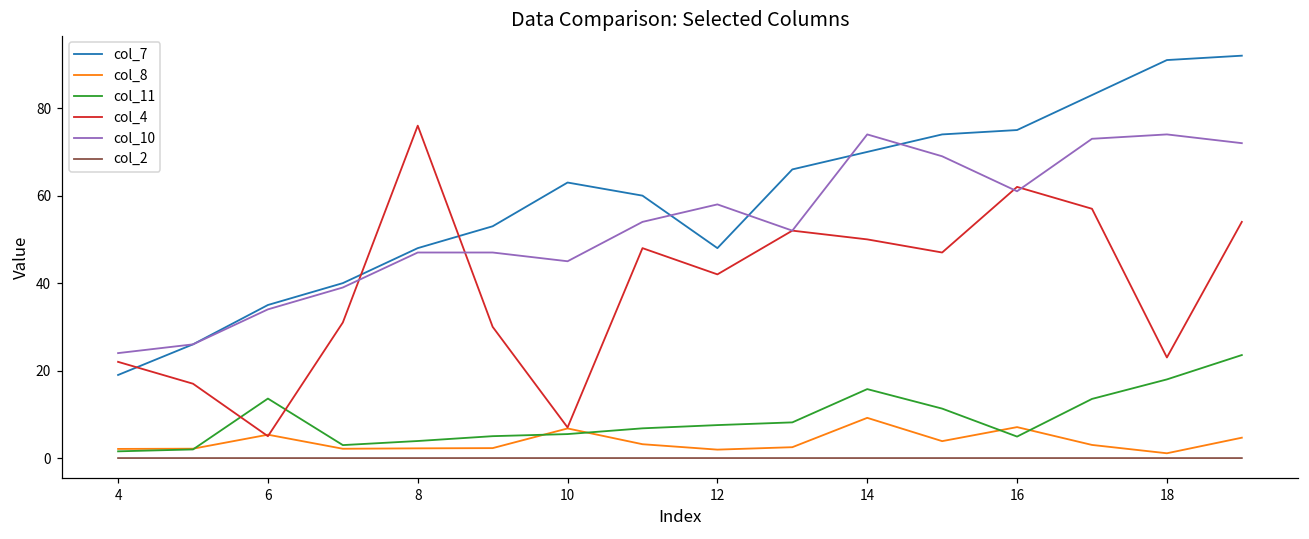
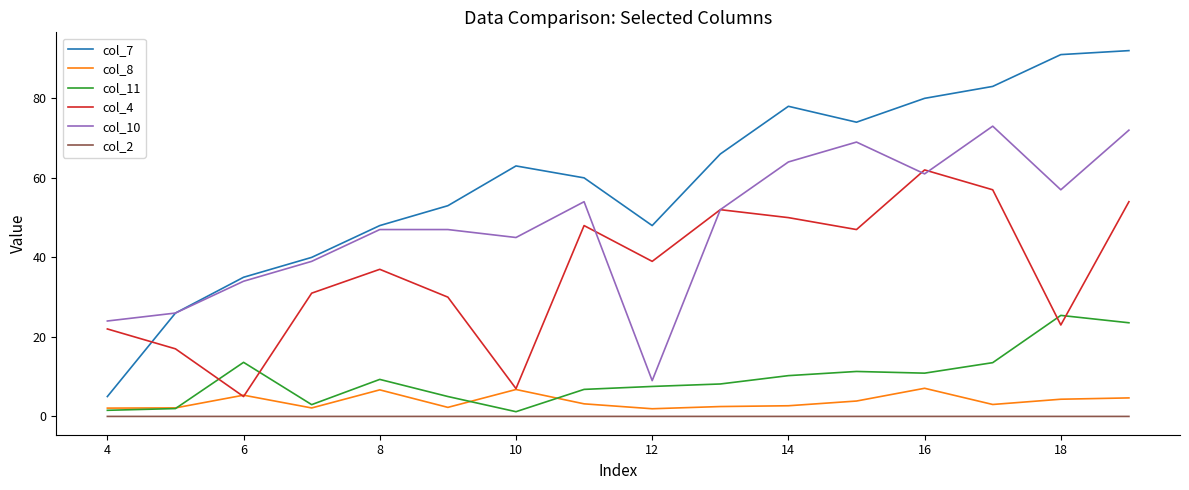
col_7, 4: 19 -> 5
col_8, 8: 2 -> 7
col_11, 8: 4 -> 9
col_4, 8: 76 -> 37
col_11, 10: 5 -> 1
col_4, 12: 42 -> 39
col_10, 12: 58 -> 9
col_7, 14: 70 -> 78
col_8, 14: 9 -> 3
col_11, 14: 16 -> 10
col_10, 14: 74 -> 64
col_7, 16: 75 -> 80
col_11, 16: 5 -> 11
col_8, 18: 1 -> 4
col_11, 18: 18 -> 25
col_10, 18: 74 -> 57
